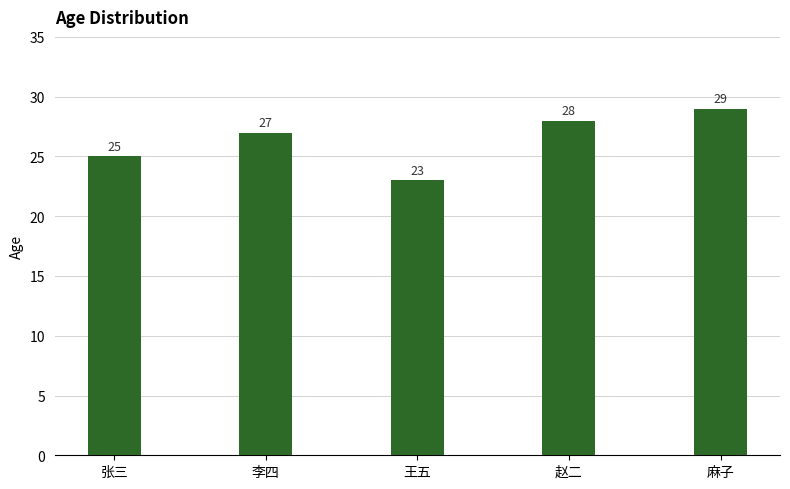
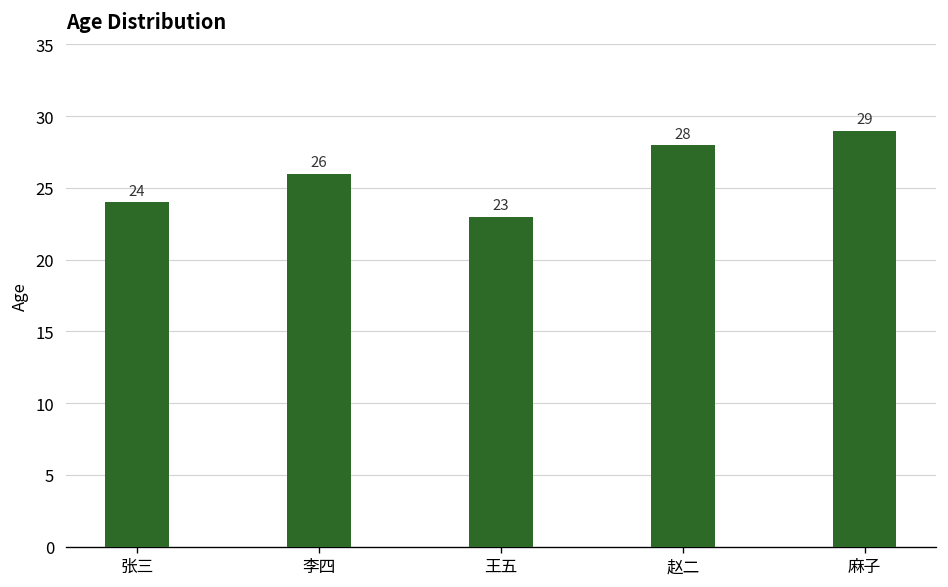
张三: 25 -> 24
李四: 27 -> 26
